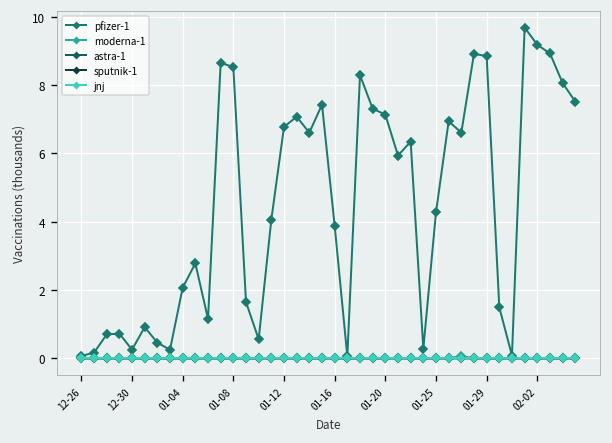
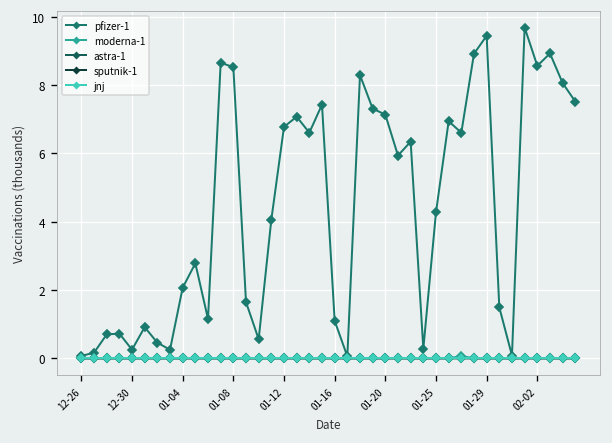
pfizer-1, 01-16: 3.9 -> 1.1
pfizer-1, 01-29: 8.9 -> 9.5
pfizer-1, 02-02: 9.2 -> 8.6
